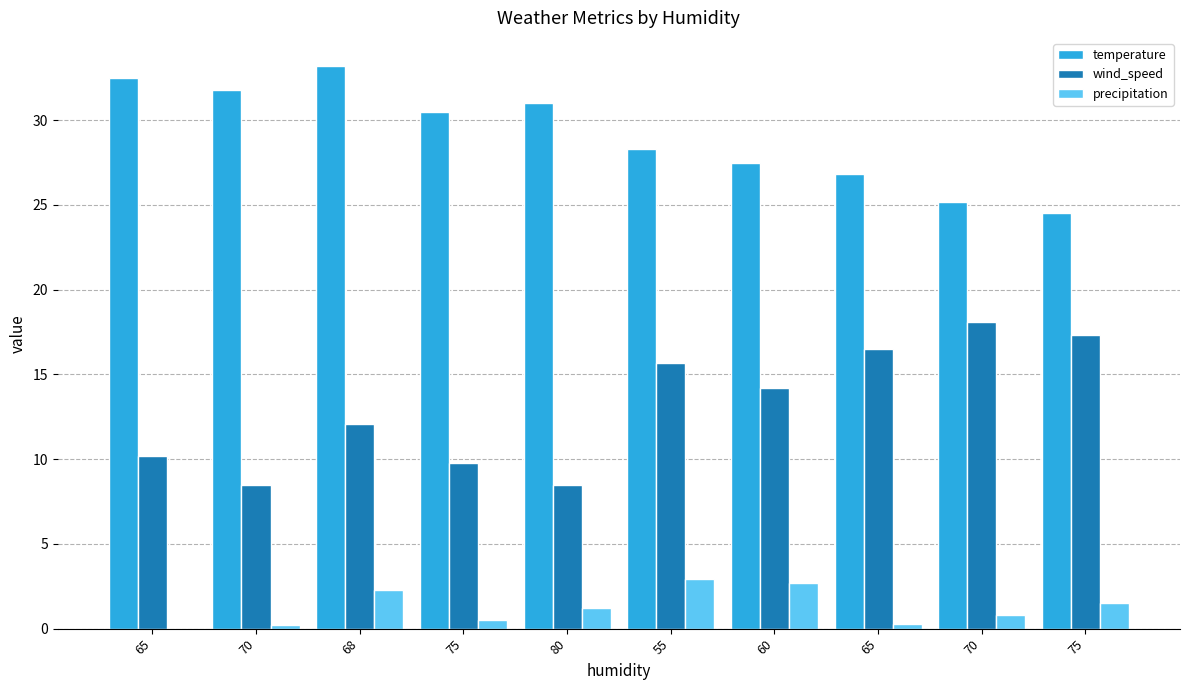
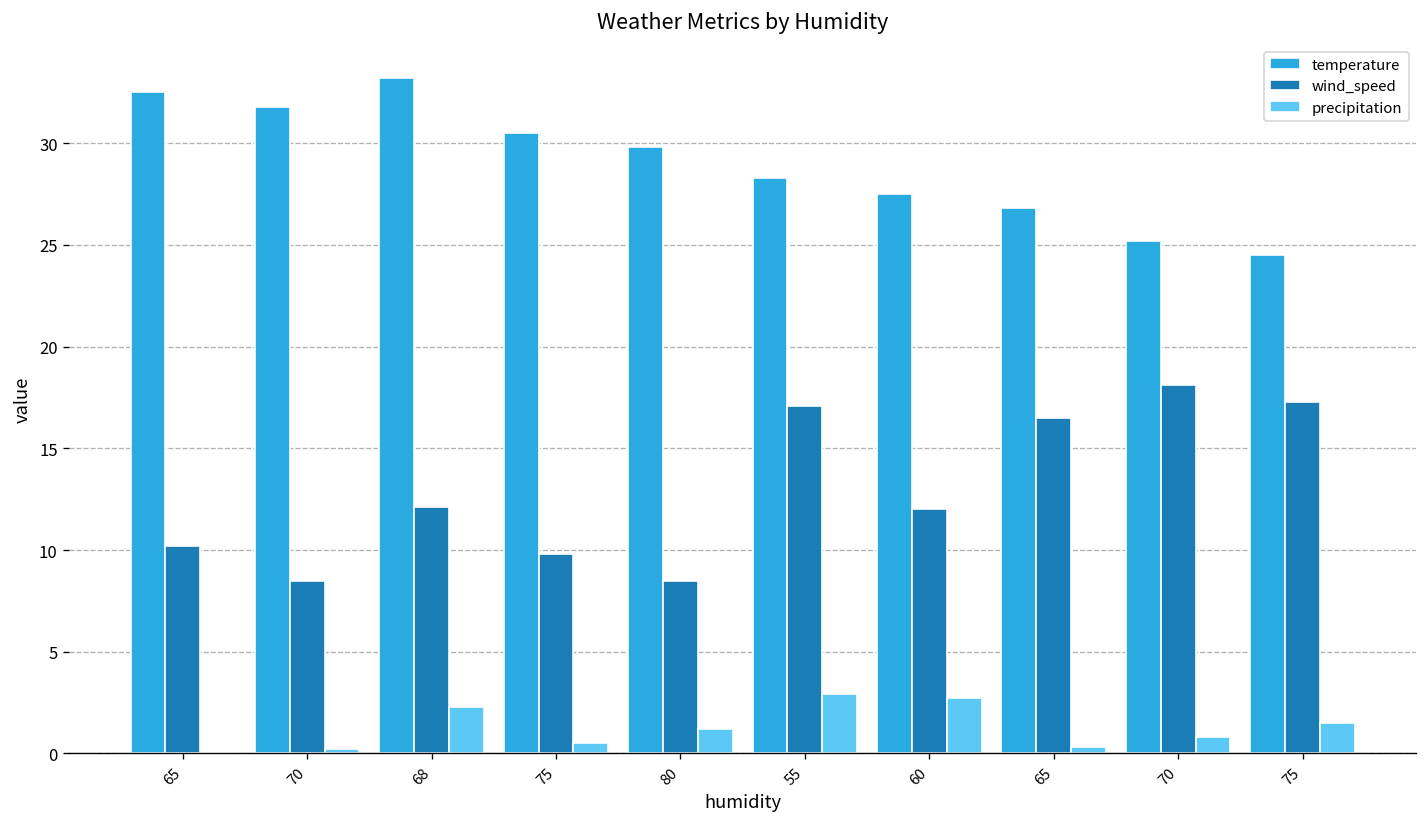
temperature, 80: 31.0 -> 29.8
wind_speed, 55: 15.7 -> 17.1
wind_speed, 60: 14.2 -> 12.0
